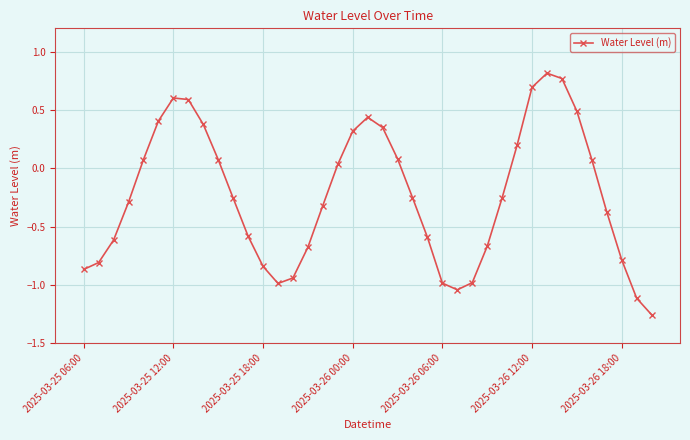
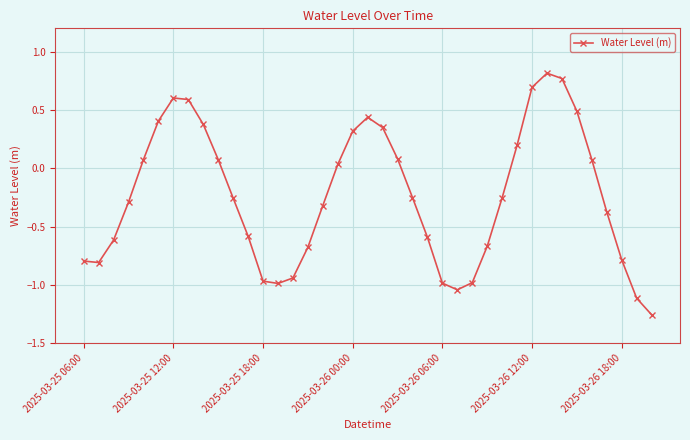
2025-03-25 06:00: -0.87 -> -0.80
2025-03-25 18:00: -0.84 -> -0.97
